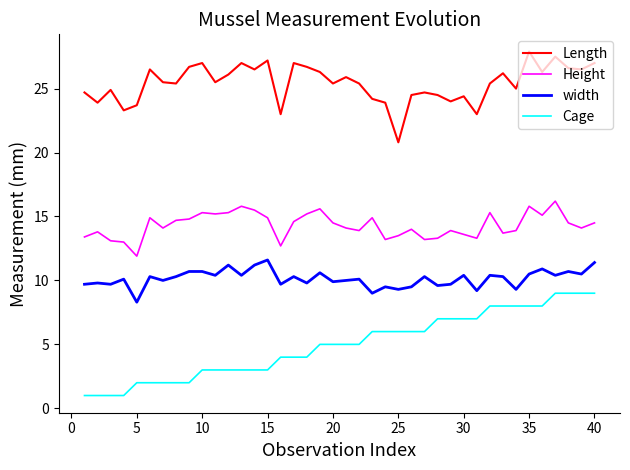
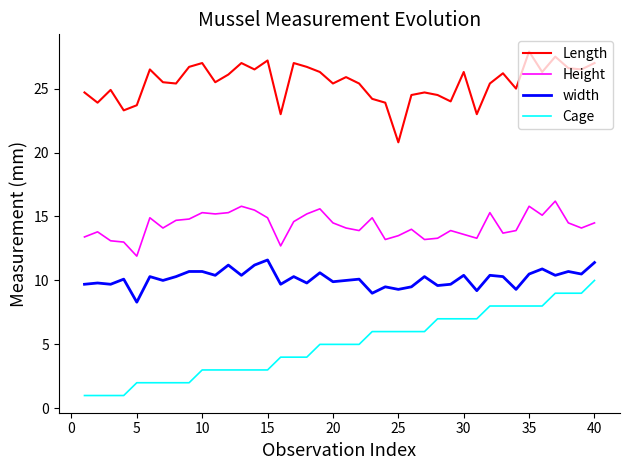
Length, 30: 24.4 -> 26.3
Cage, 40: 9 -> 10
